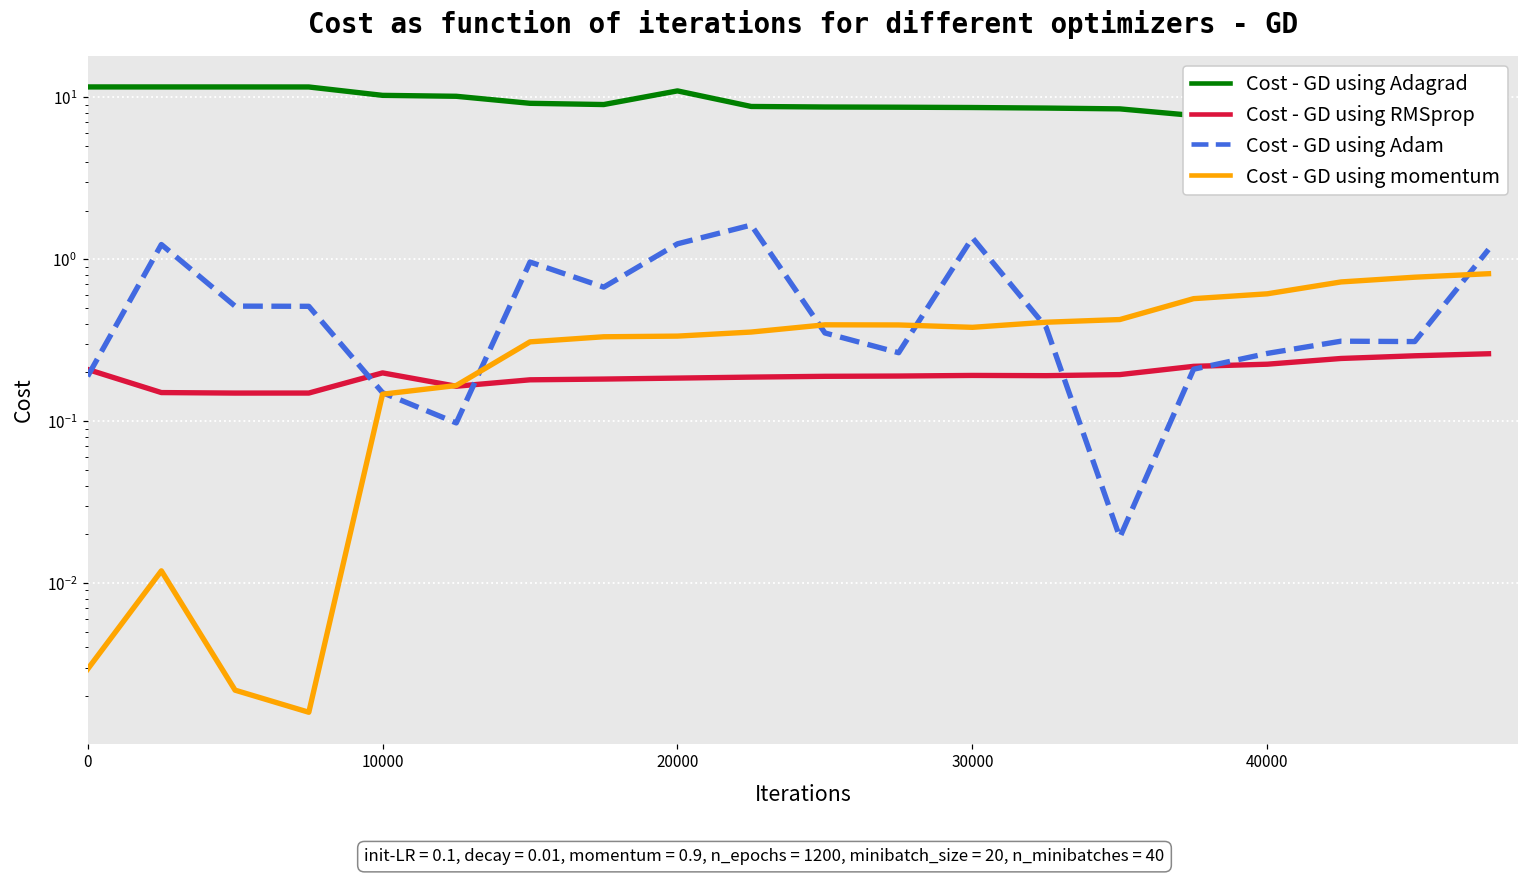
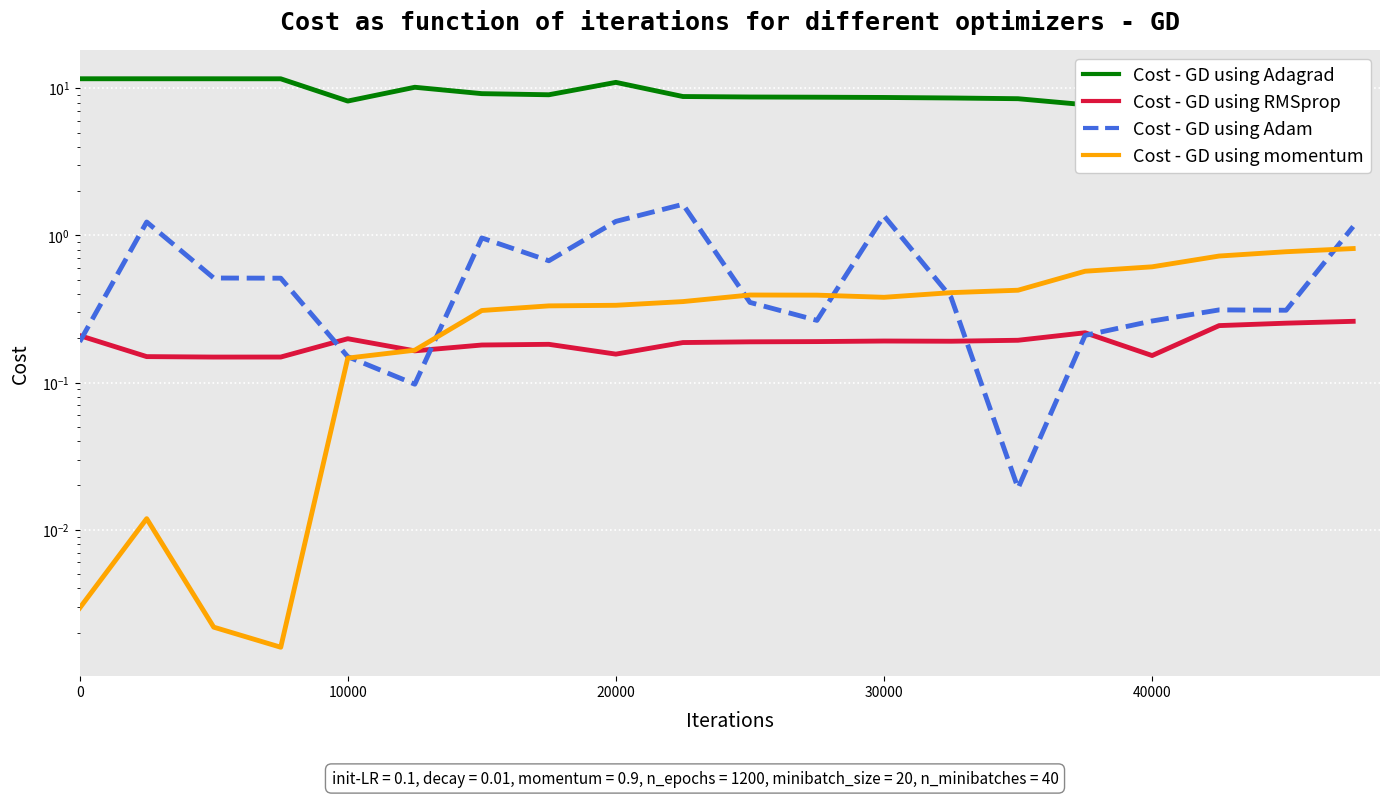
Cost - GD using Adagrad, 10000: 10 -> 8
Cost - GD using RMSprop, 20000: 0.18 -> 0.16
Cost - GD using RMSprop, 40000: 0.22 -> 0.15
